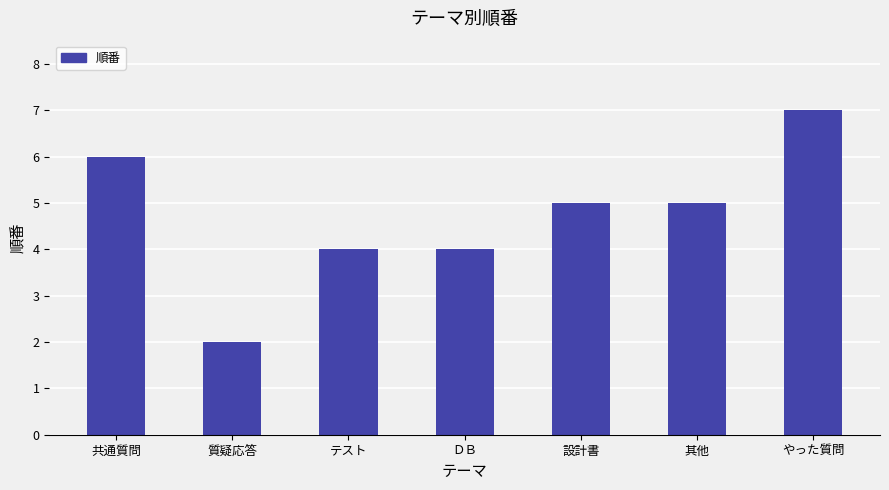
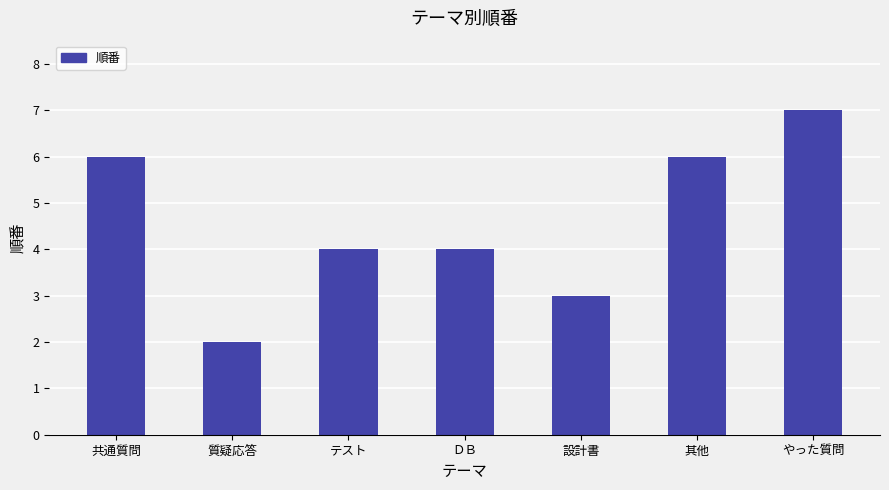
設計書: 5 -> 3
其他: 5 -> 6
